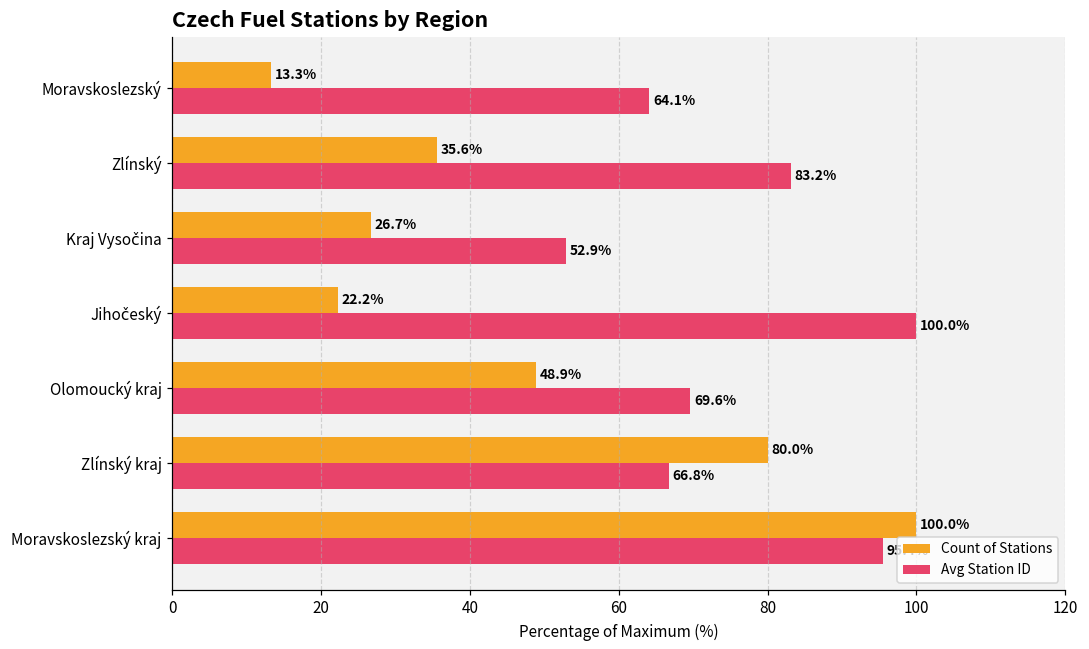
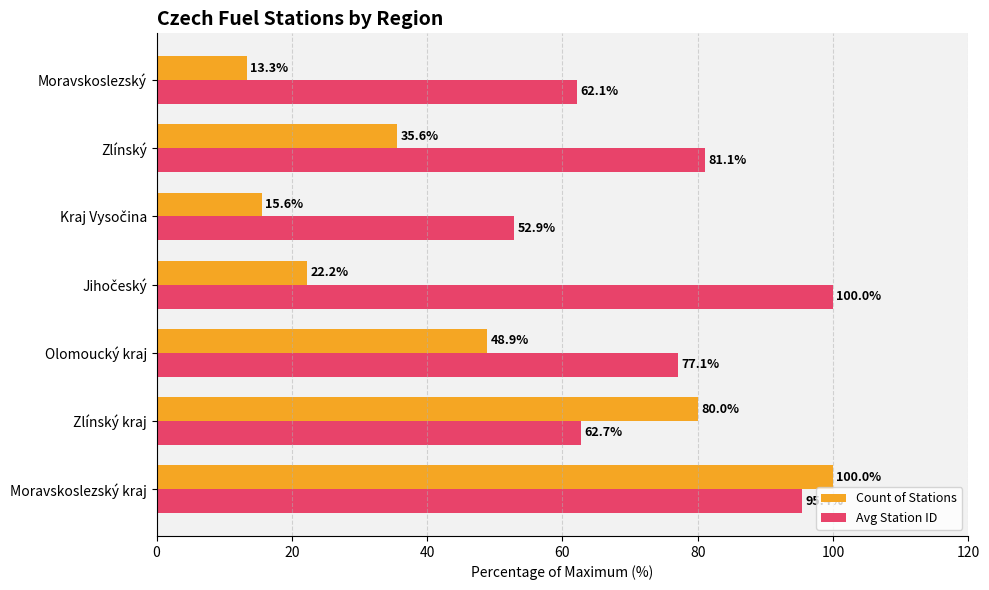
Avg Station ID, Moravskoslezský: 64.1% -> 62.1%
Avg Station ID, Zlínský: 83.2% -> 81.1%
Count of Stations, Kraj Vysočina: 26.7% -> 15.6%
Avg Station ID, Olomoucký kraj: 69.6% -> 77.1%
Avg Station ID, Zlínský kraj: 66.8% -> 62.7%
